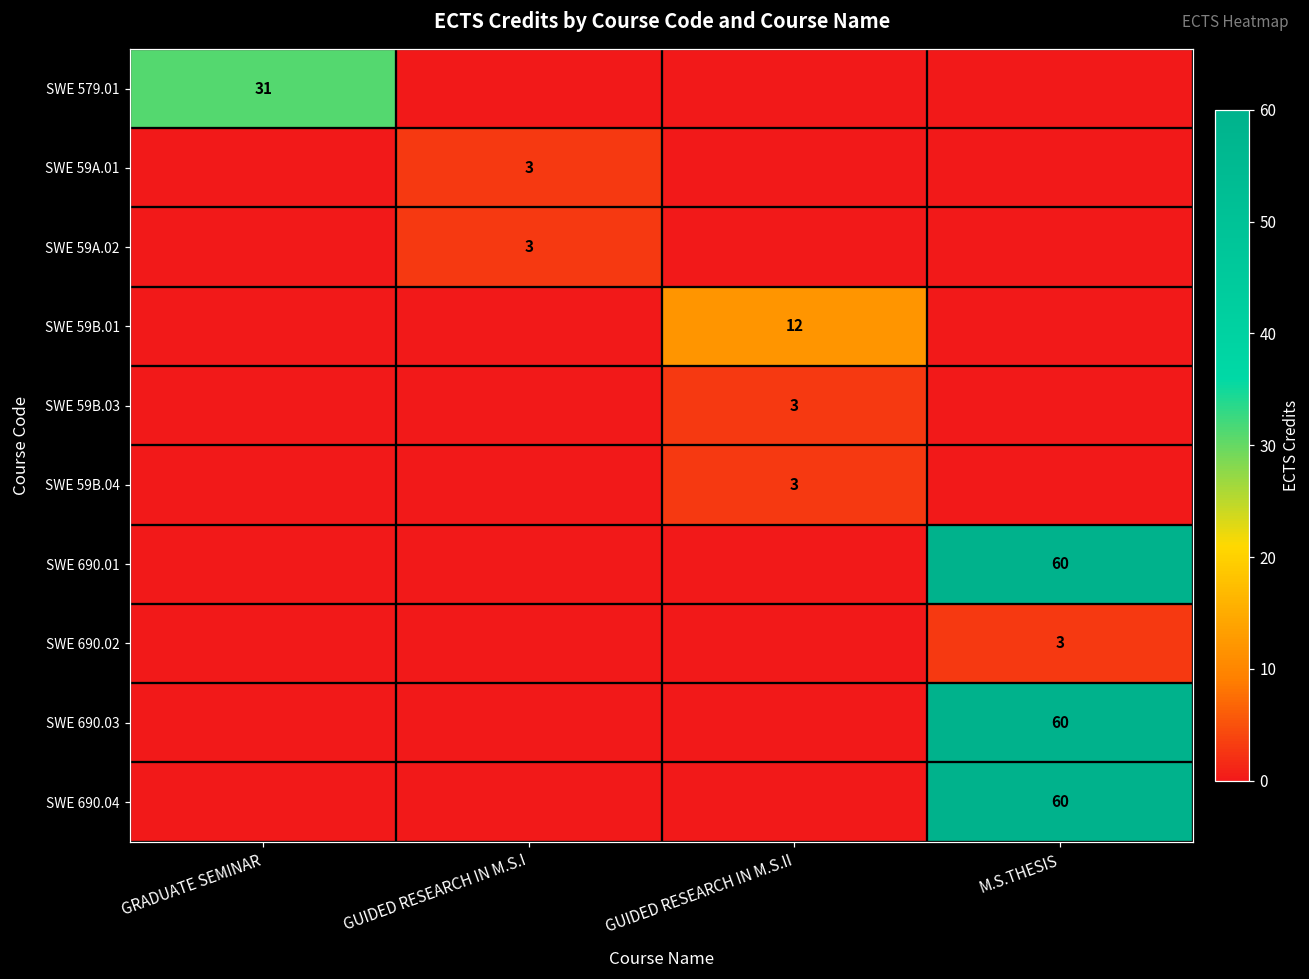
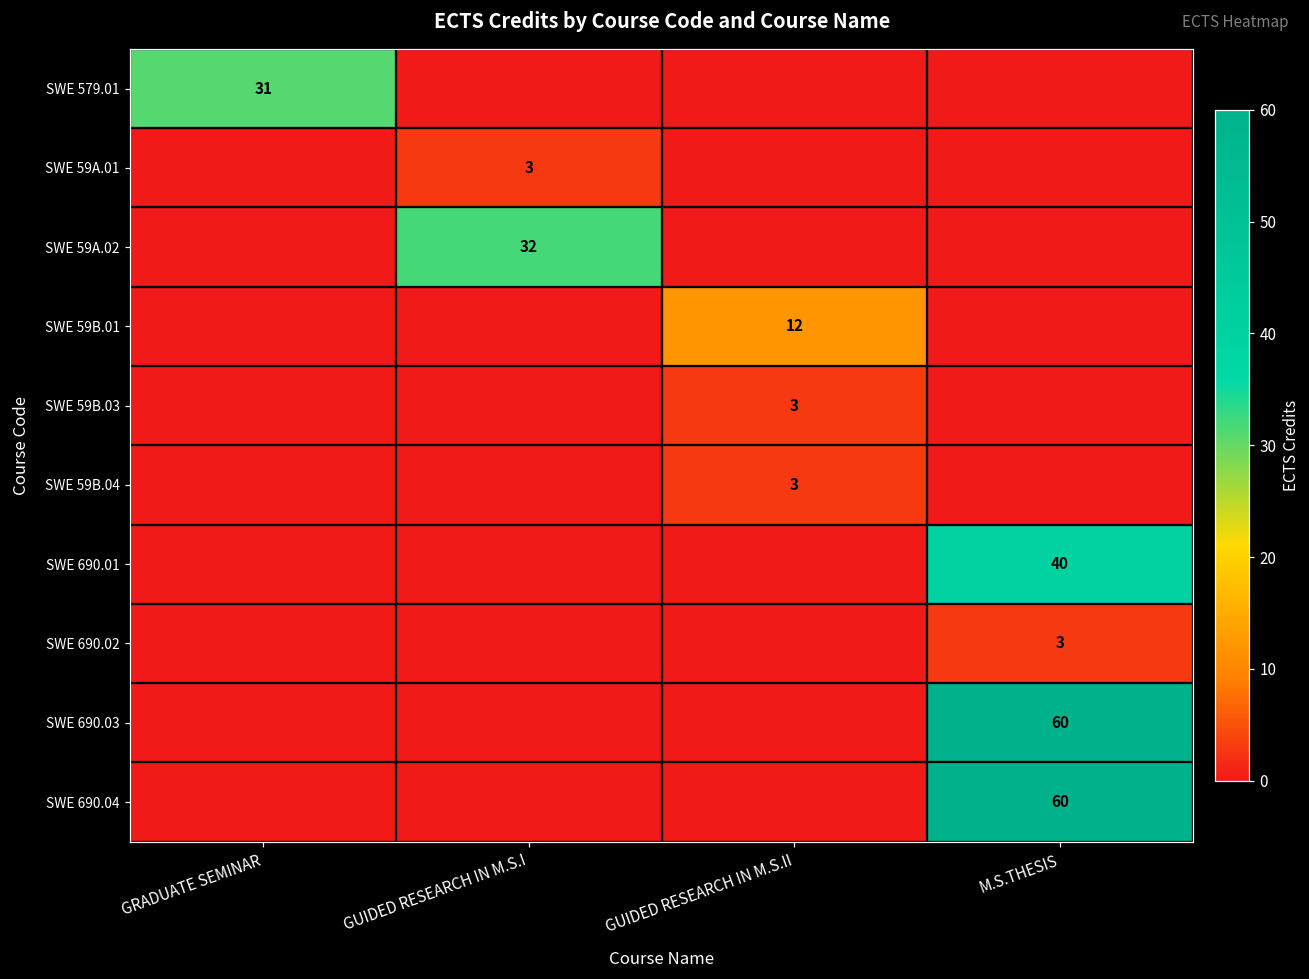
SWE 59A.02, GUIDED RESEARCH IN M.S.I: 3 -> 32
SWE 690.01, M.S.THESIS: 60 -> 40
